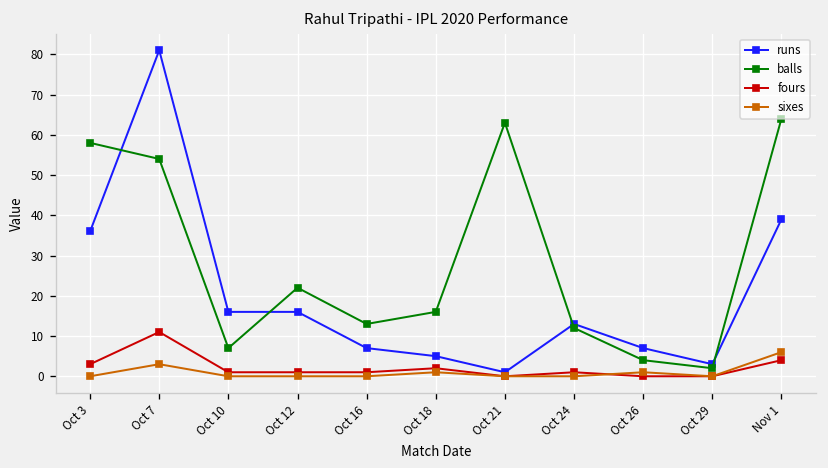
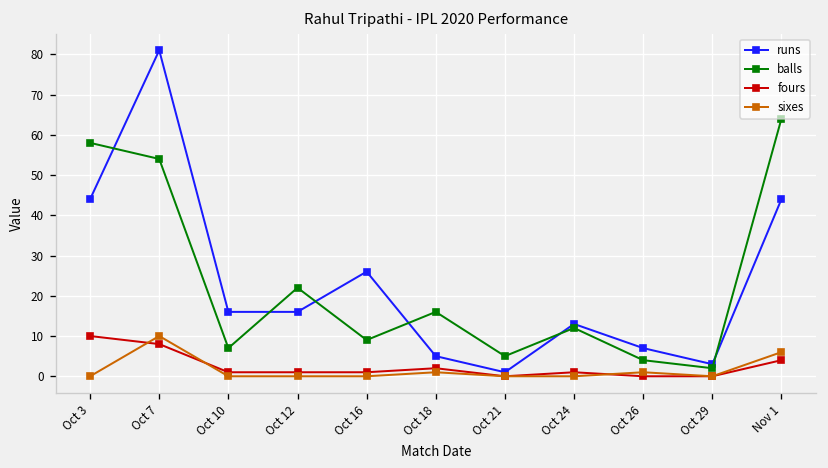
runs, Oct 3: 36 -> 44
fours, Oct 3: 3 -> 10
fours, Oct 7: 11 -> 8
sixes, Oct 7: 3 -> 10
runs, Oct 16: 7 -> 26
balls, Oct 16: 13 -> 9
balls, Oct 21: 63 -> 5
runs, Nov 1: 39 -> 44
